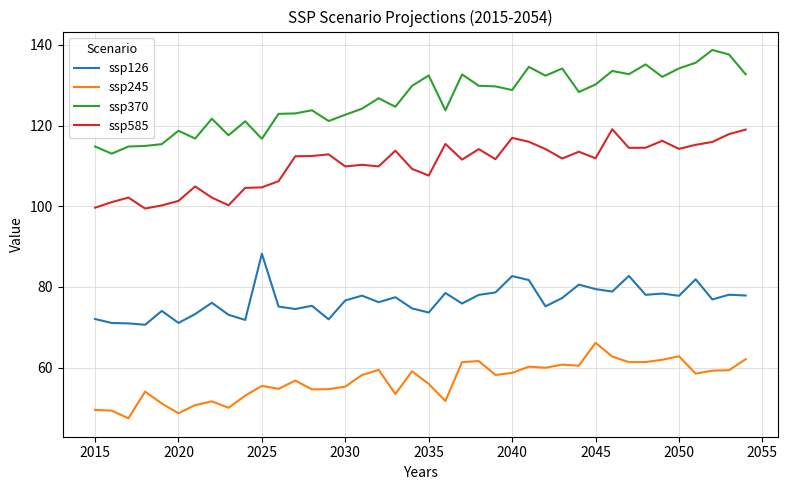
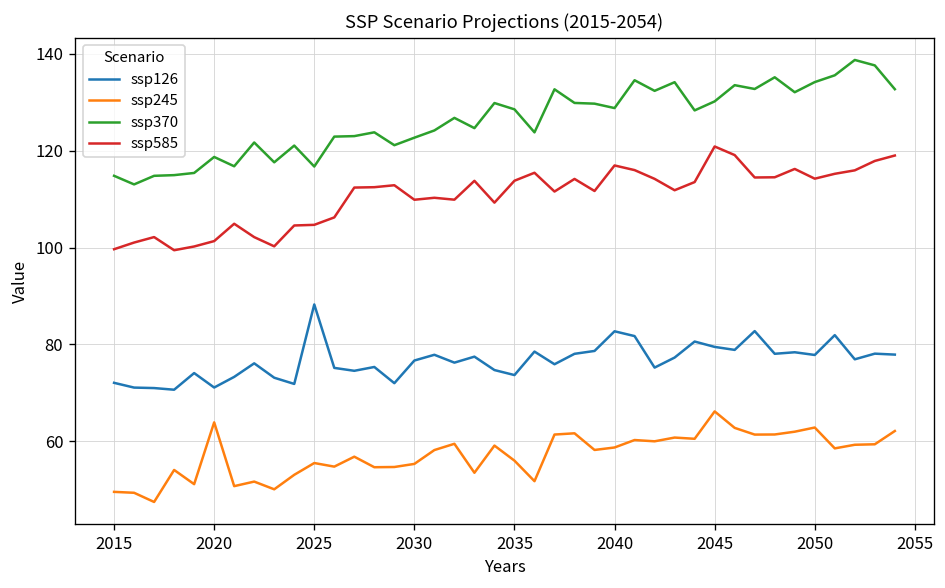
ssp245, 2020: 49 -> 64
ssp370, 2035: 132 -> 129
ssp585, 2035: 108 -> 114
ssp585, 2045: 112 -> 121
